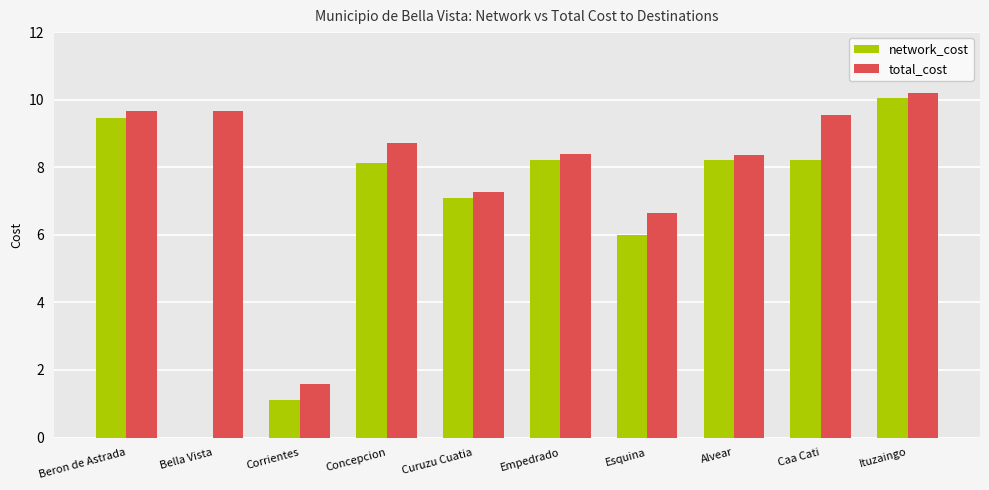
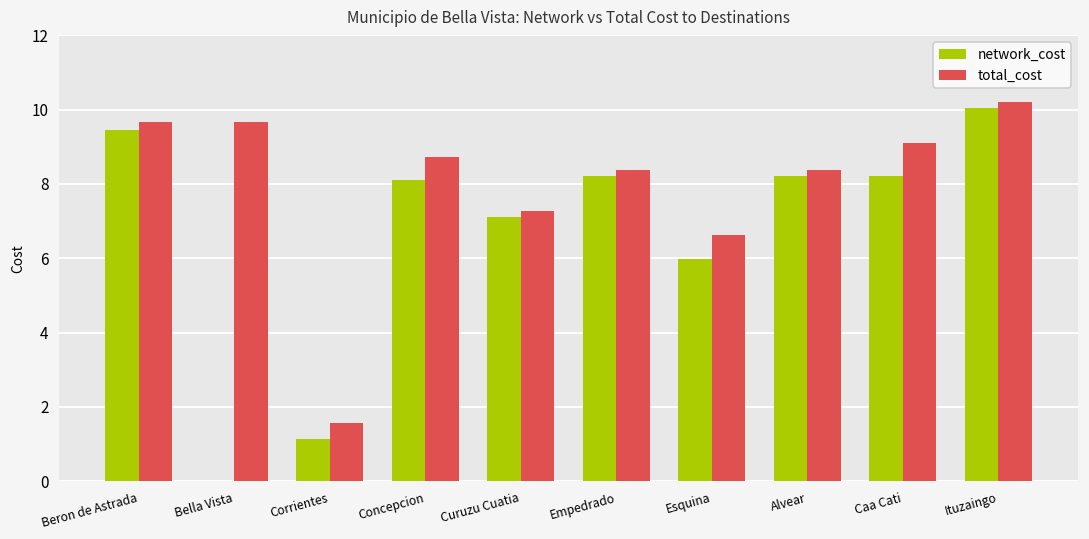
total_cost, Caa Cati: 9.5 -> 9.1
